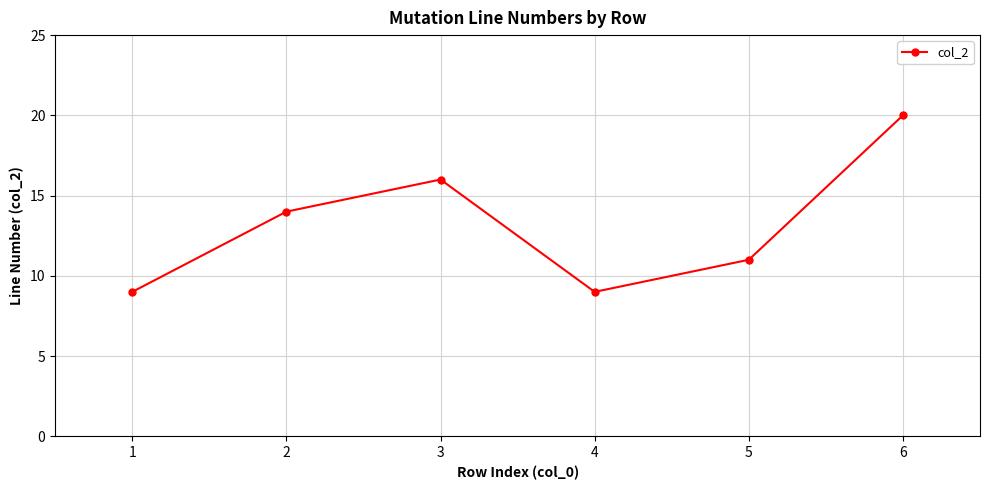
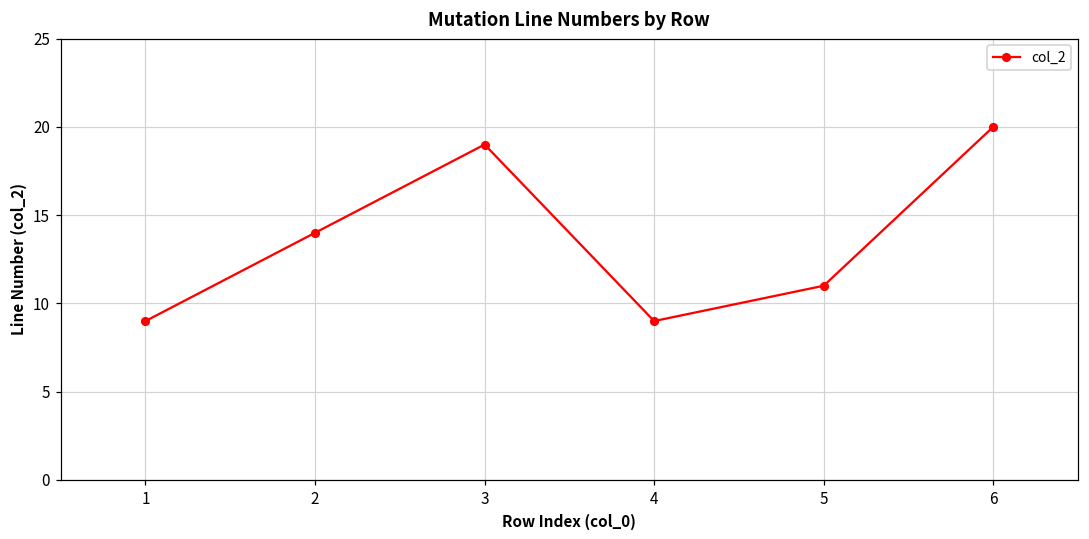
3: 16 -> 19
